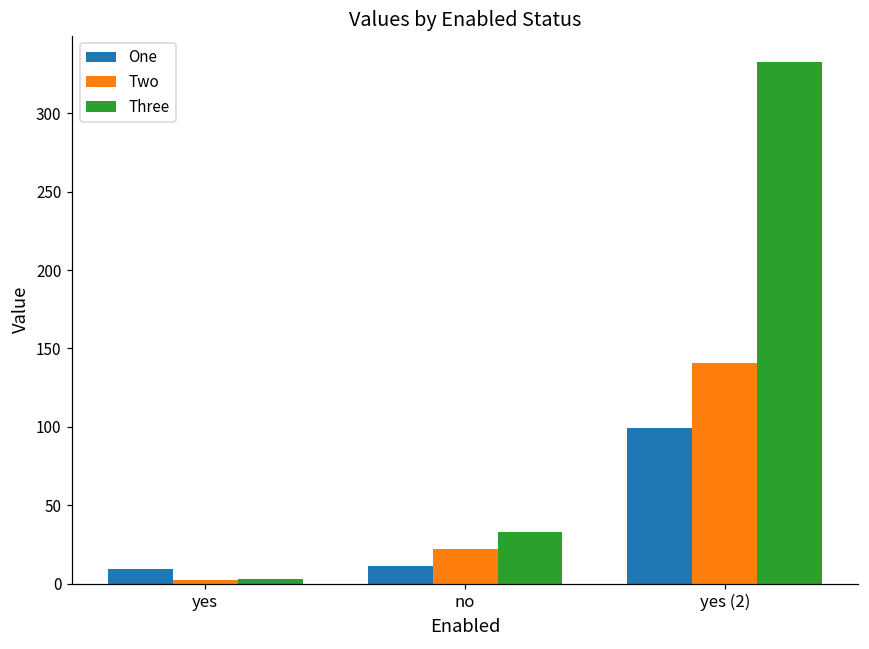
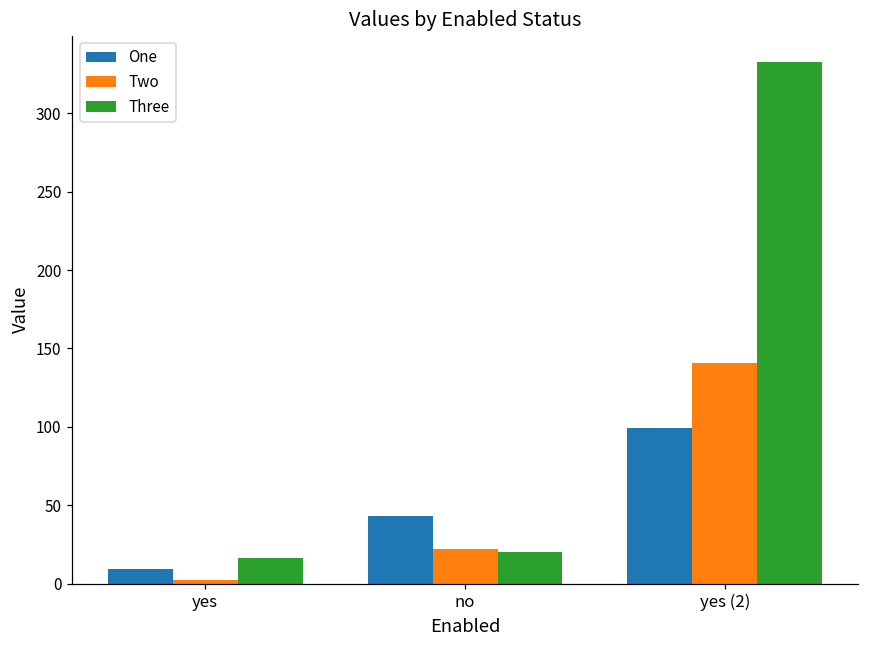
Three, yes: 3 -> 16
One, no: 11 -> 43
Three, no: 33 -> 20
